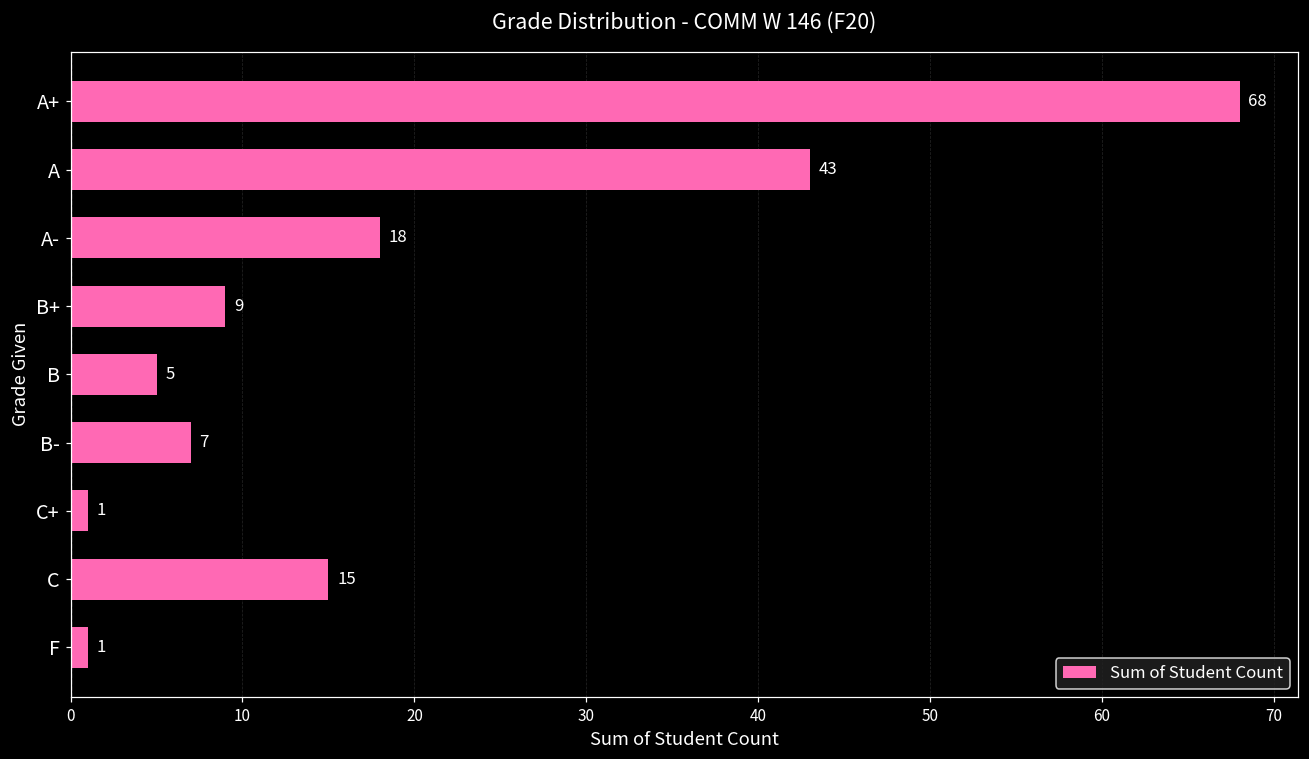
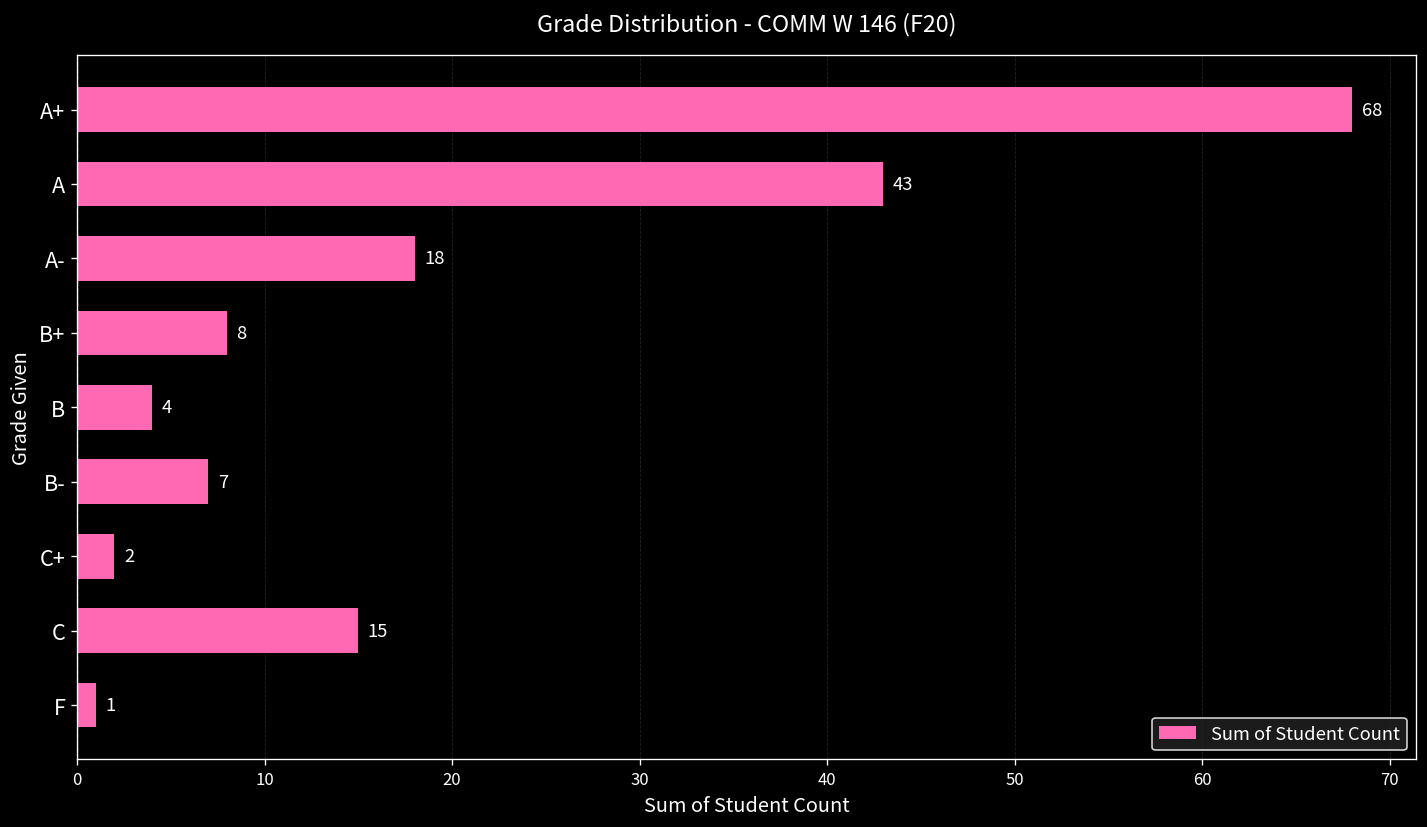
B+: 9 -> 8
B: 5 -> 4
C+: 1 -> 2
